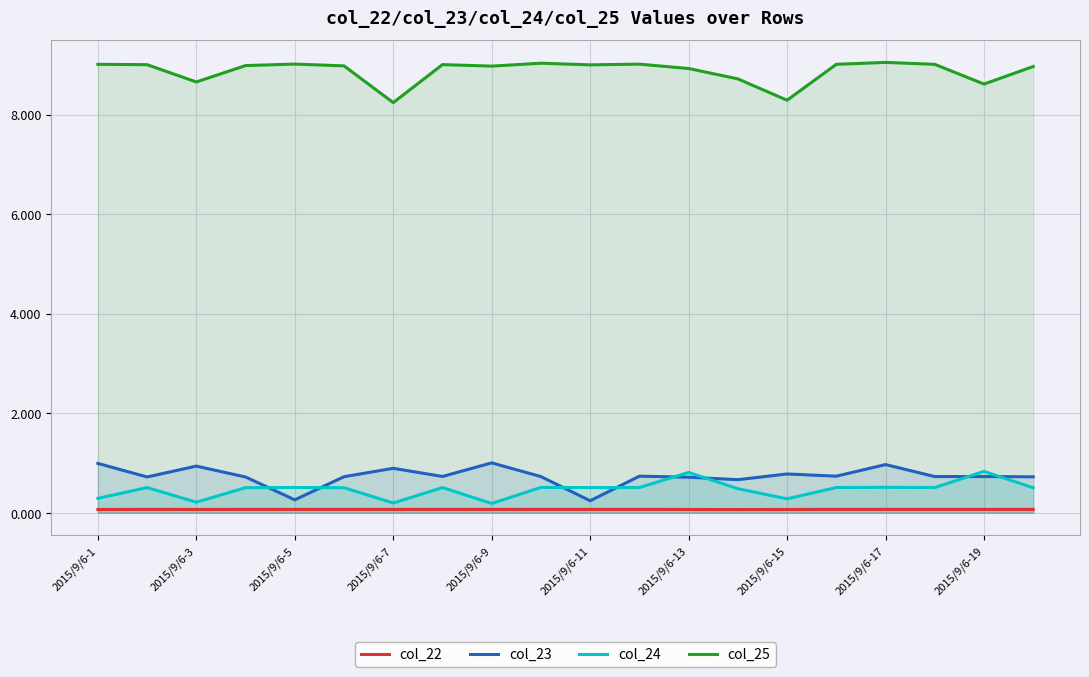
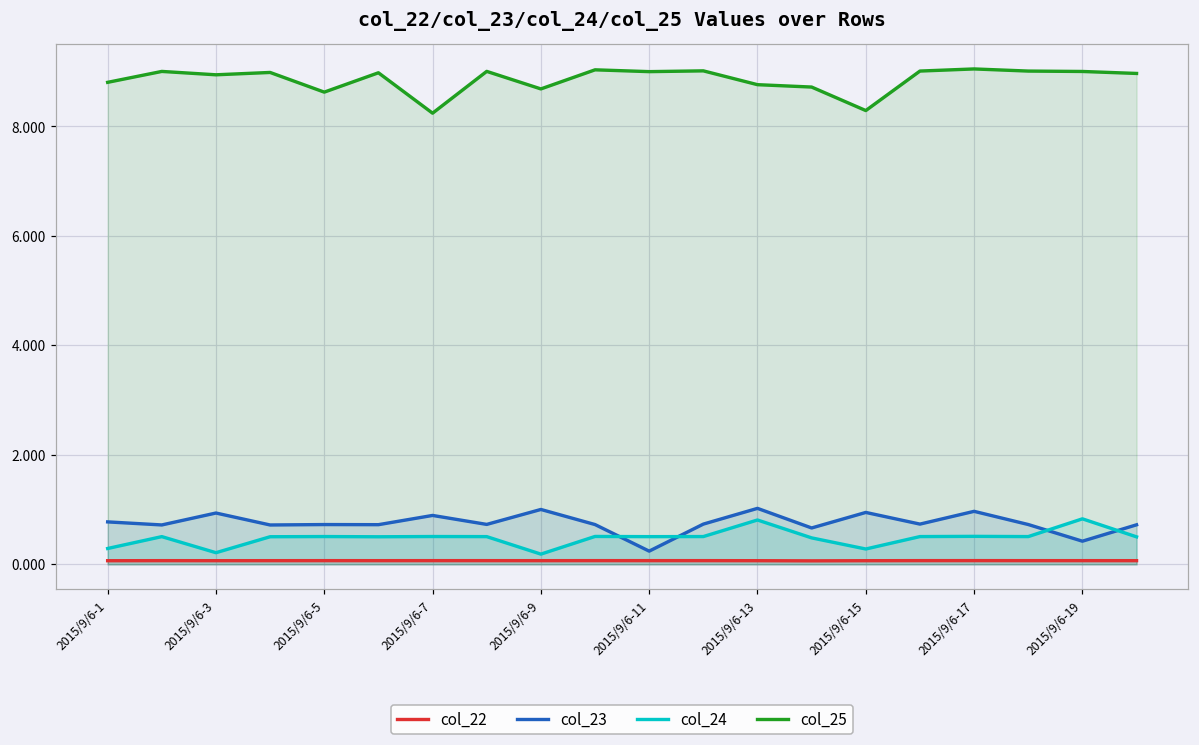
col_23, 2015/9/6-1: 1.0 -> 0.8
col_25, 2015/9/6-1: 9.0 -> 8.8
col_25, 2015/9/6-3: 8.7 -> 8.9
col_23, 2015/9/6-5: 0.3 -> 0.7
col_25, 2015/9/6-5: 9.0 -> 8.6
col_24, 2015/9/6-7: 0.2 -> 0.5
col_25, 2015/9/6-9: 9.0 -> 8.7
col_23, 2015/9/6-13: 0.7 -> 1.0
col_25, 2015/9/6-13: 8.9 -> 8.8
col_23, 2015/9/6-15: 0.8 -> 0.9
col_23, 2015/9/6-19: 0.7 -> 0.4
col_25, 2015/9/6-19: 8.6 -> 9.0
